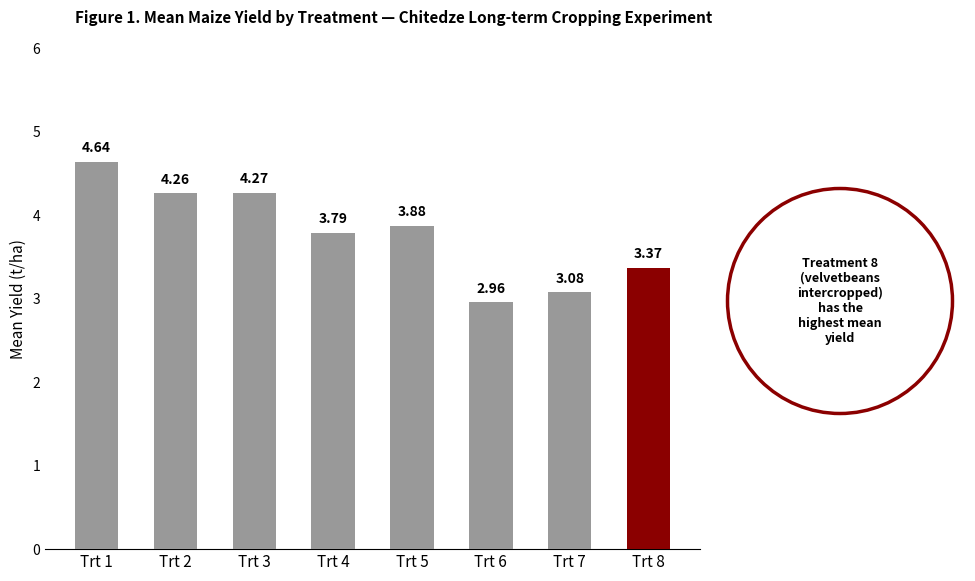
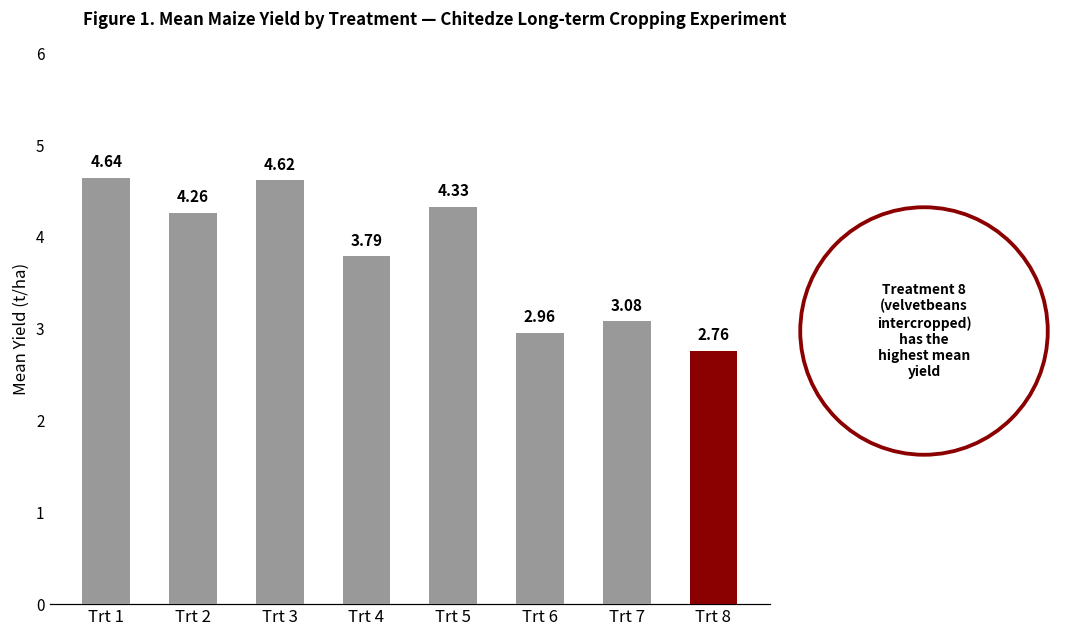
Trt 3: 4.27 -> 4.62
Trt 5: 3.88 -> 4.33
Trt 8: 3.37 -> 2.76
